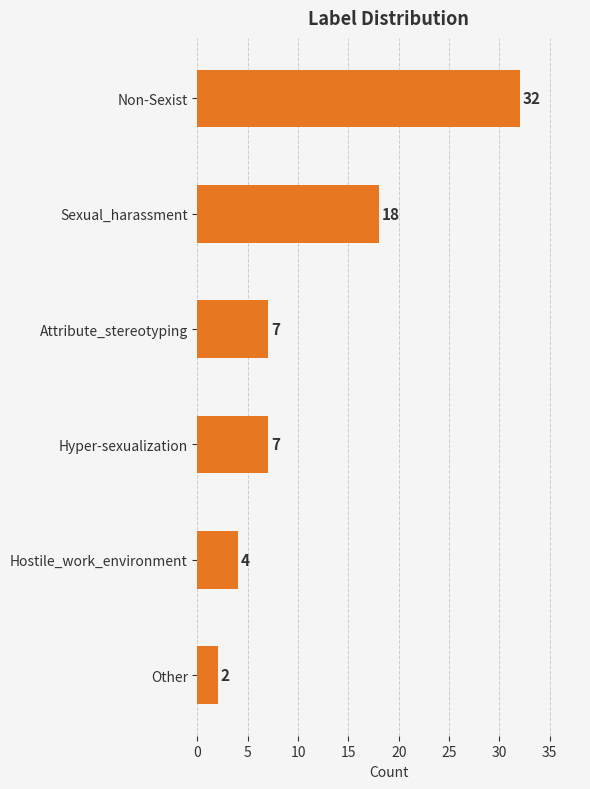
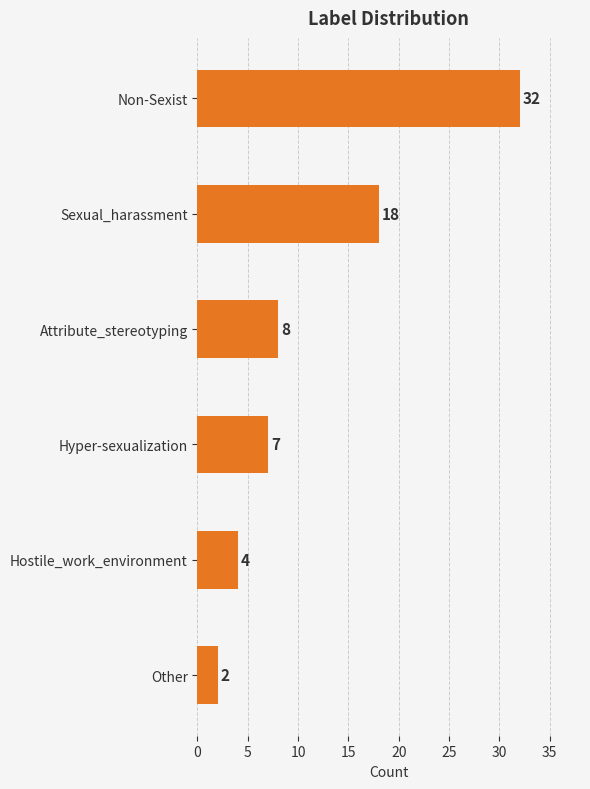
Attribute_stereotyping: 7 -> 8
